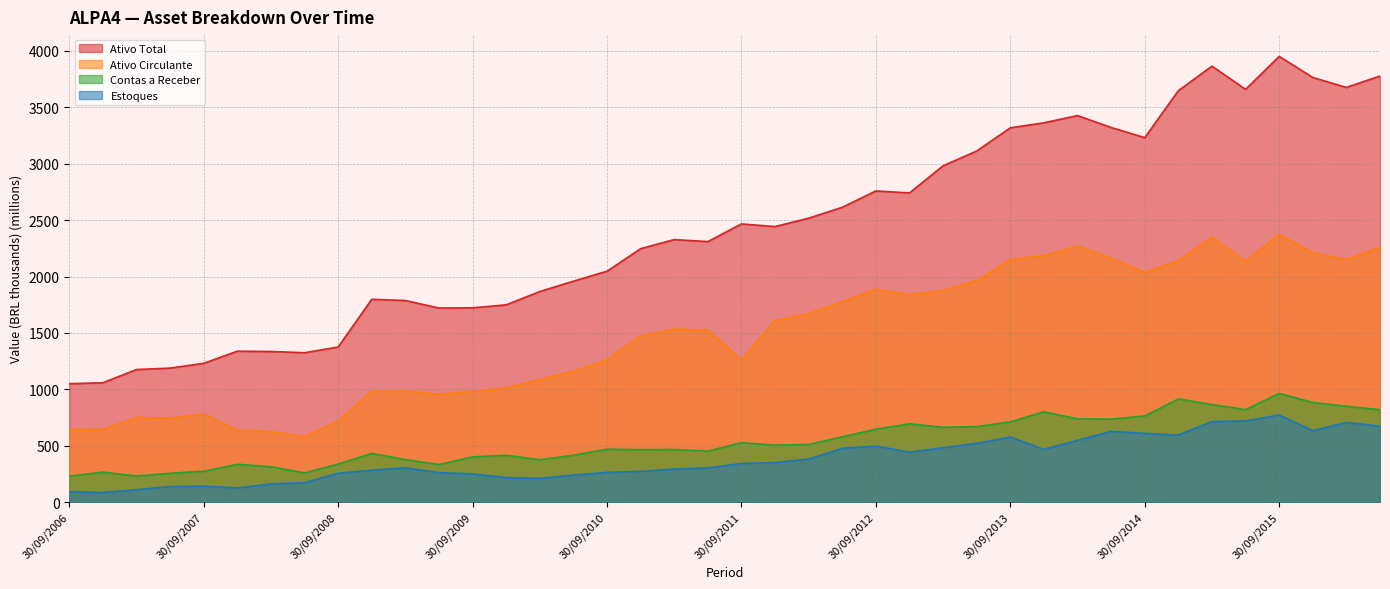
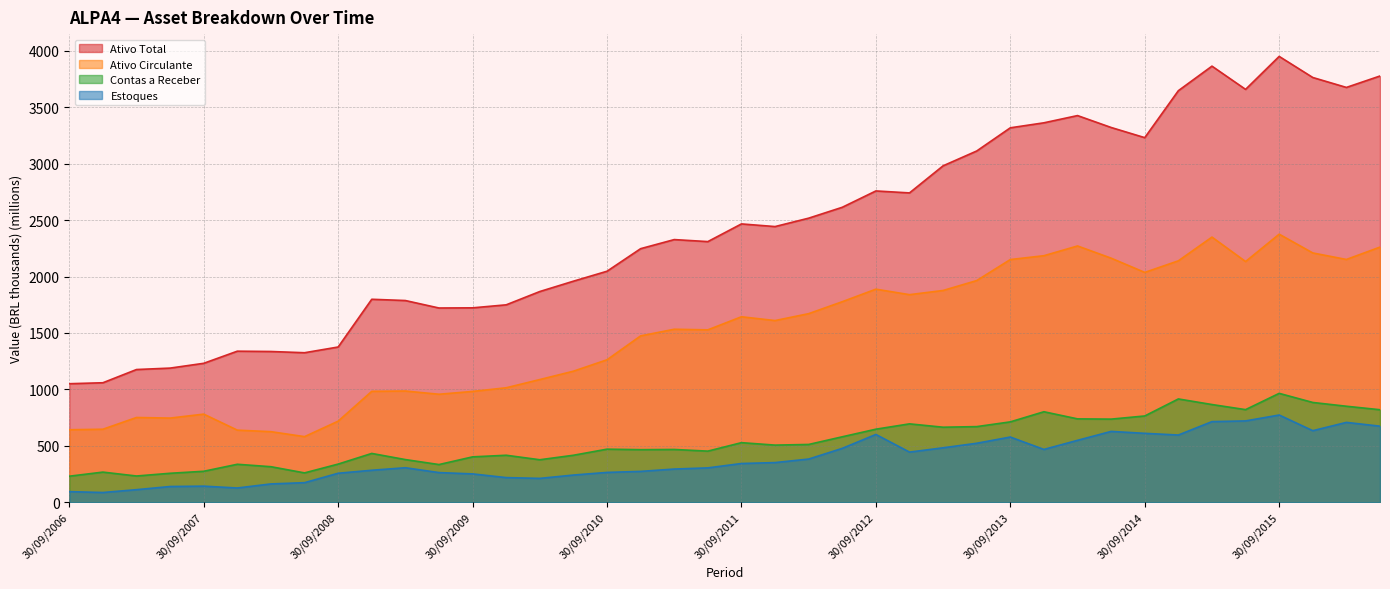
Ativo Circulante, 30/09/2011: 1260 -> 1640
Estoques, 30/09/2012: 500 -> 600
